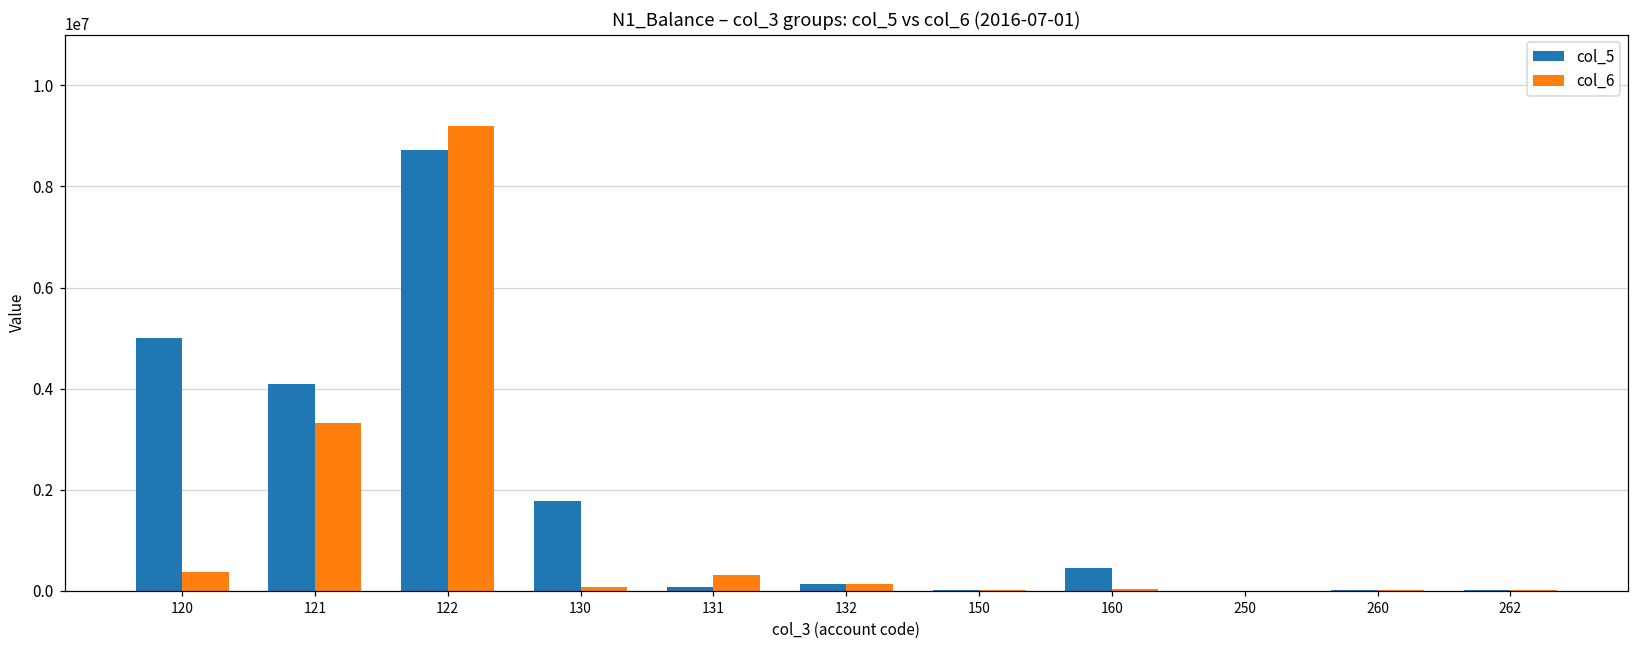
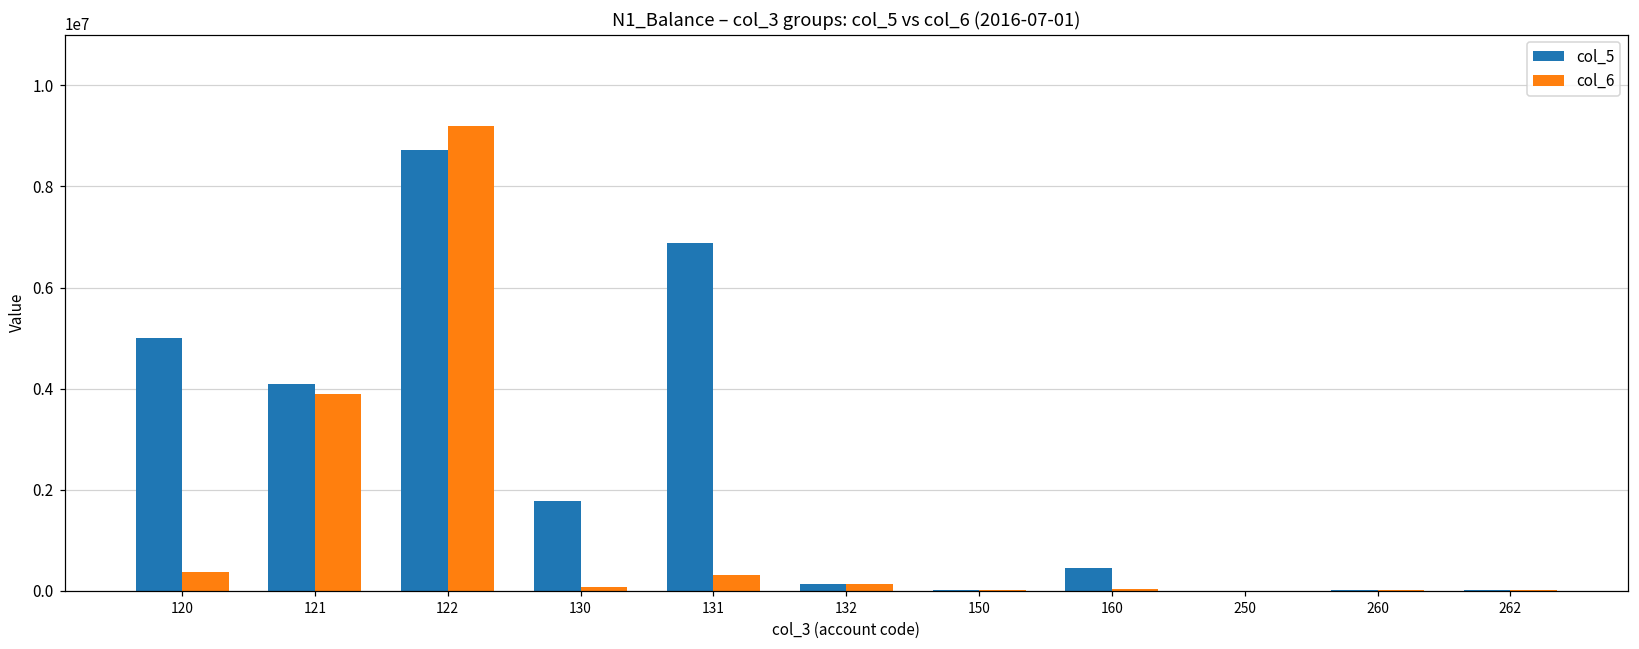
col_6, 121: 3300000 -> 3900000
col_5, 131: 100000 -> 6900000
